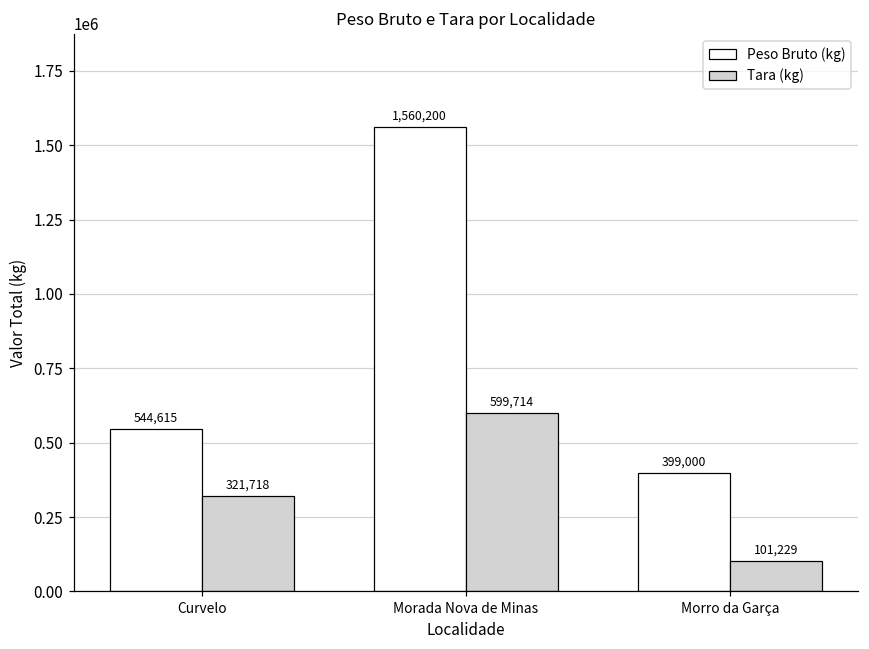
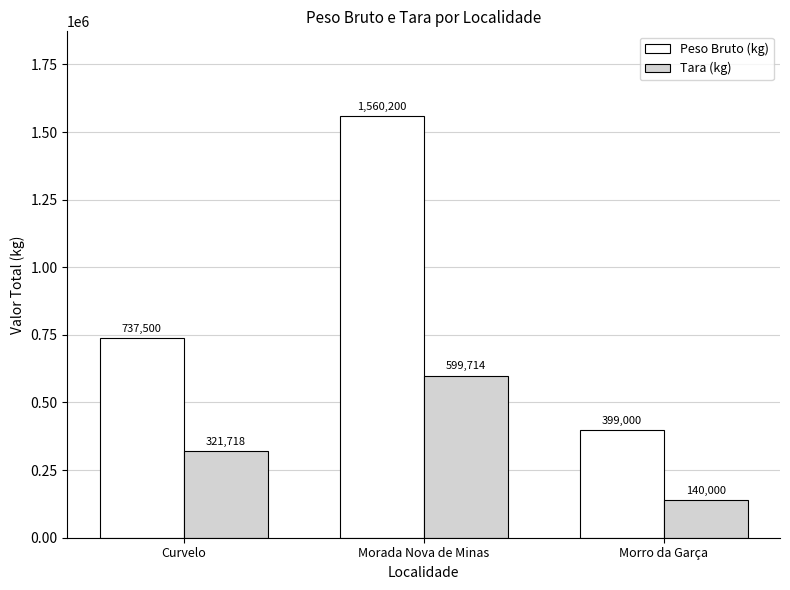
Peso Bruto (kg), Curvelo: 544,615 -> 737,500
Tara (kg), Morro da Garça: 101,229 -> 140,000
